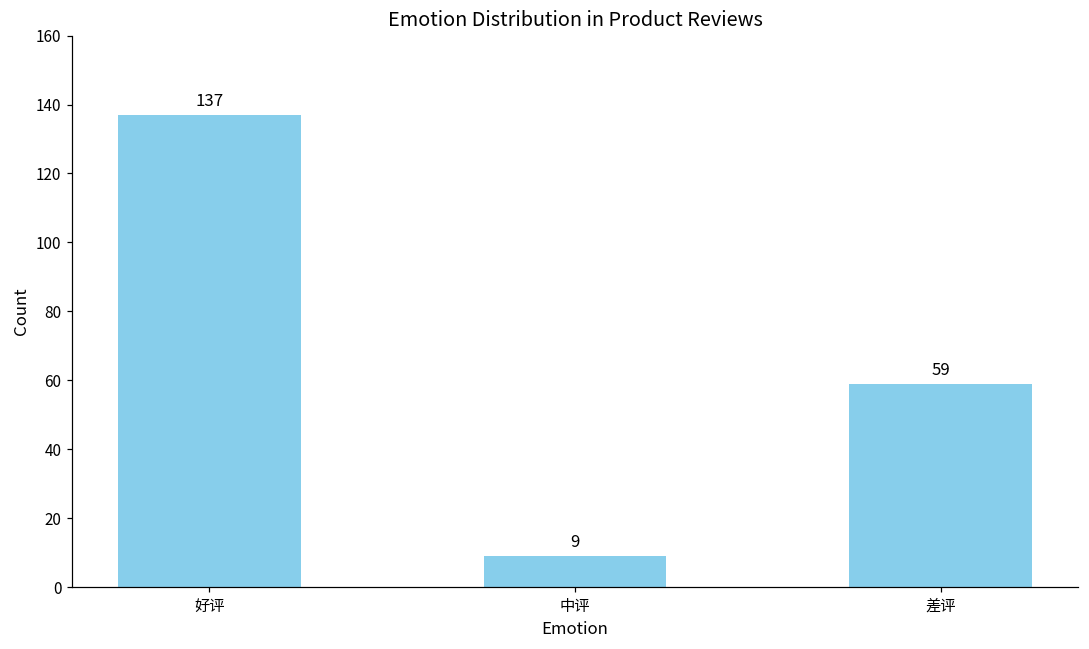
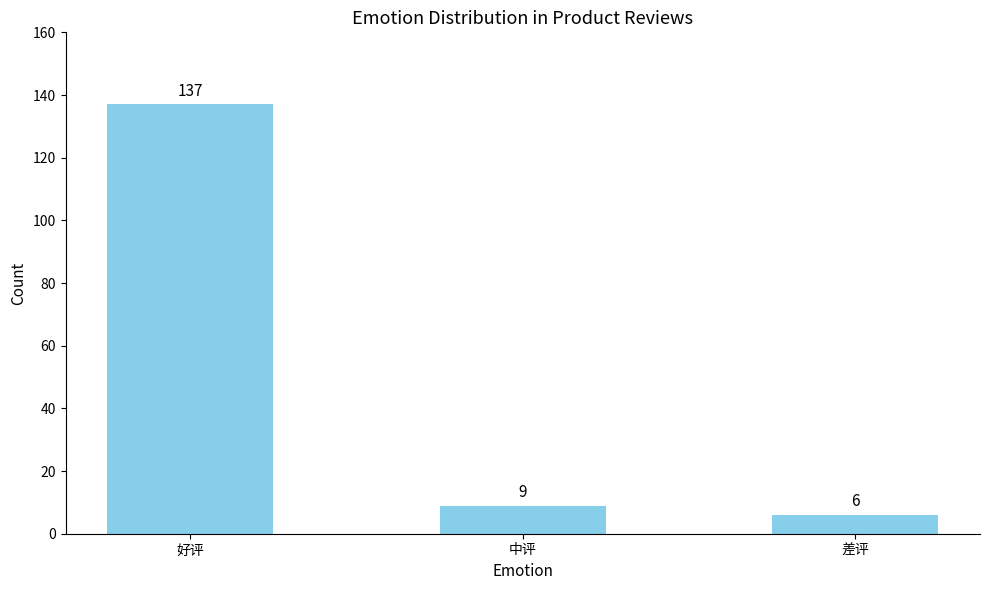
差评: 59 -> 6
